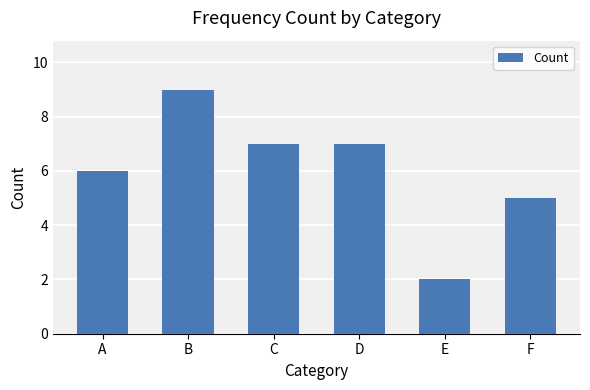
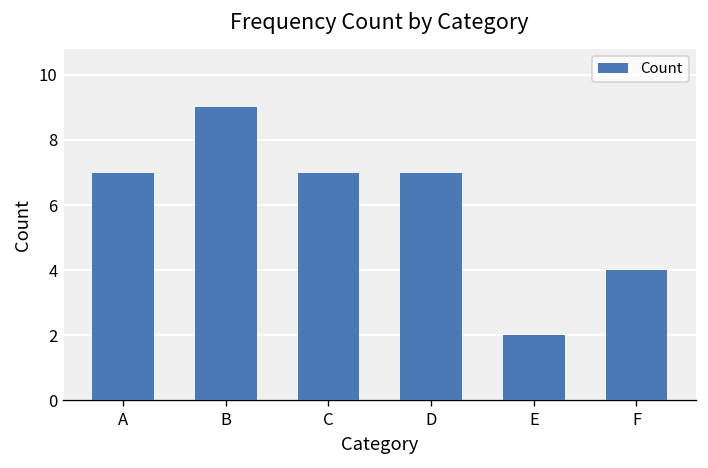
A: 6 -> 7
F: 5 -> 4
